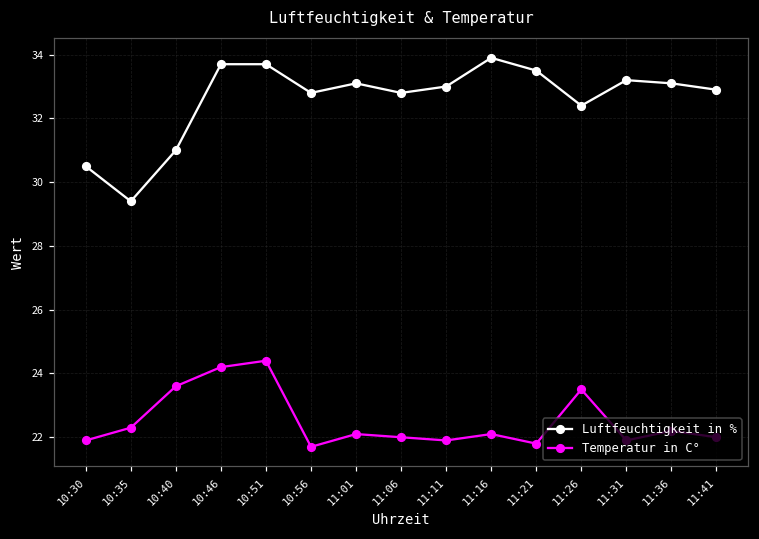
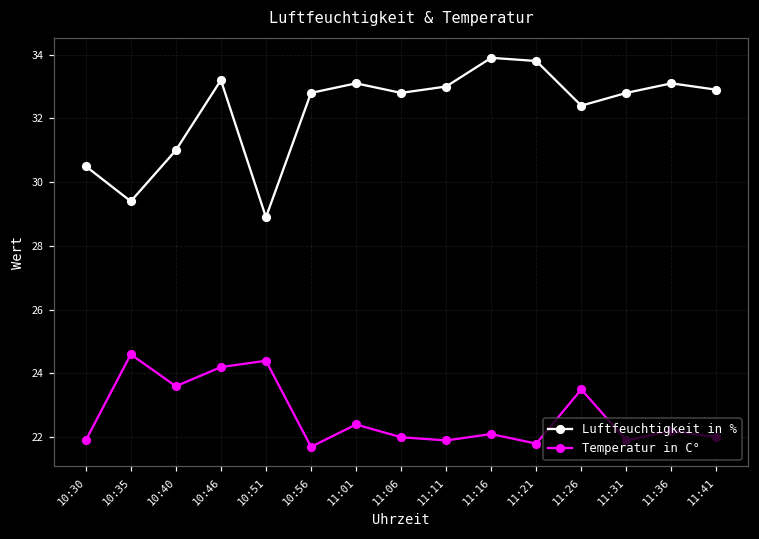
Temperatur in C°, 10:35: 22.3 -> 24.6
Luftfeuchtigkeit in %, 10:46: 33.7 -> 33.2
Luftfeuchtigkeit in %, 10:51: 33.7 -> 28.9
Temperatur in C°, 11:01: 22.1 -> 22.4
Luftfeuchtigkeit in %, 11:21: 33.5 -> 33.8
Luftfeuchtigkeit in %, 11:31: 33.2 -> 32.8
